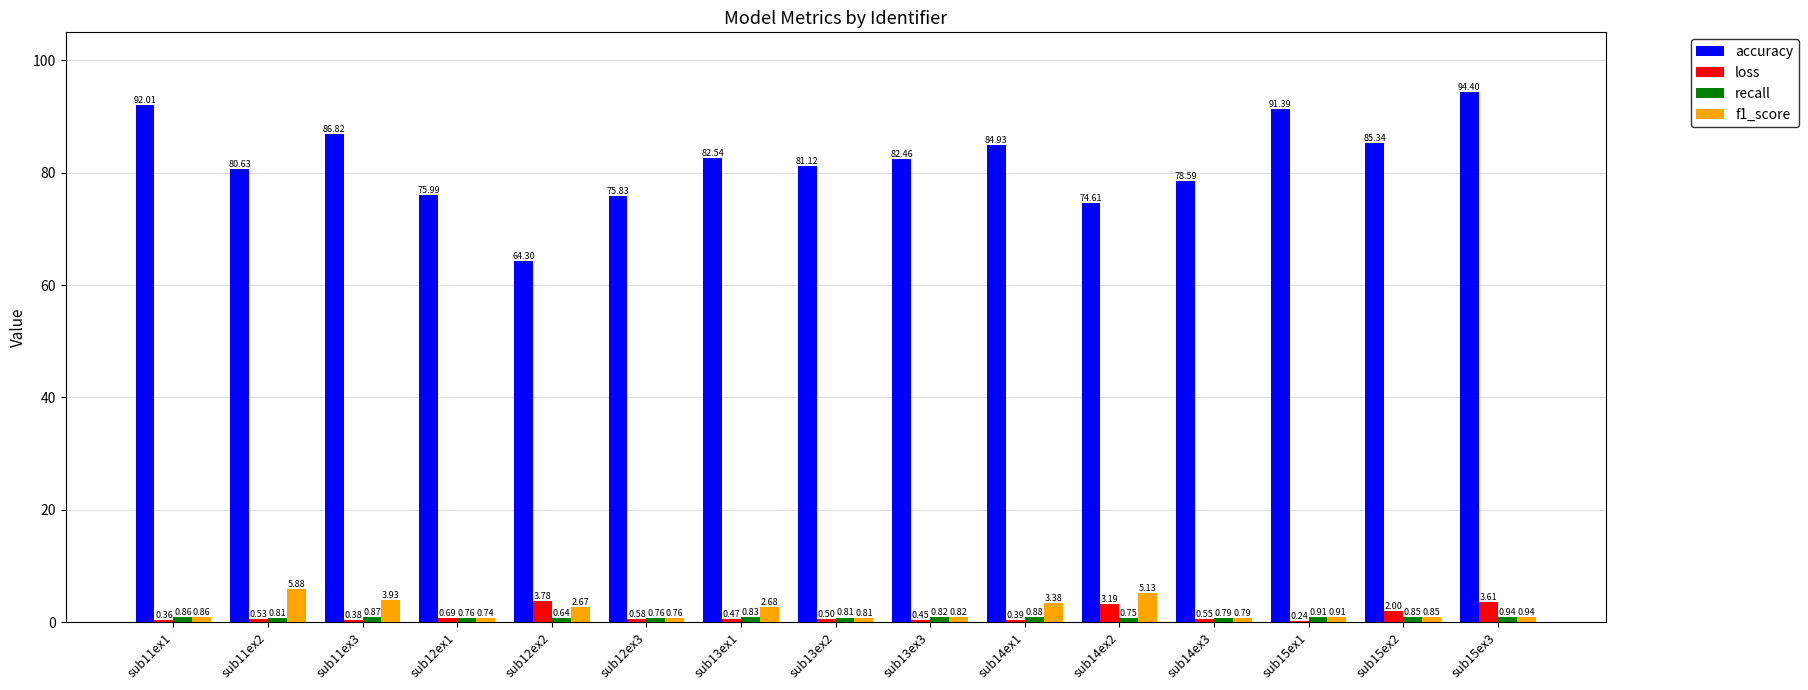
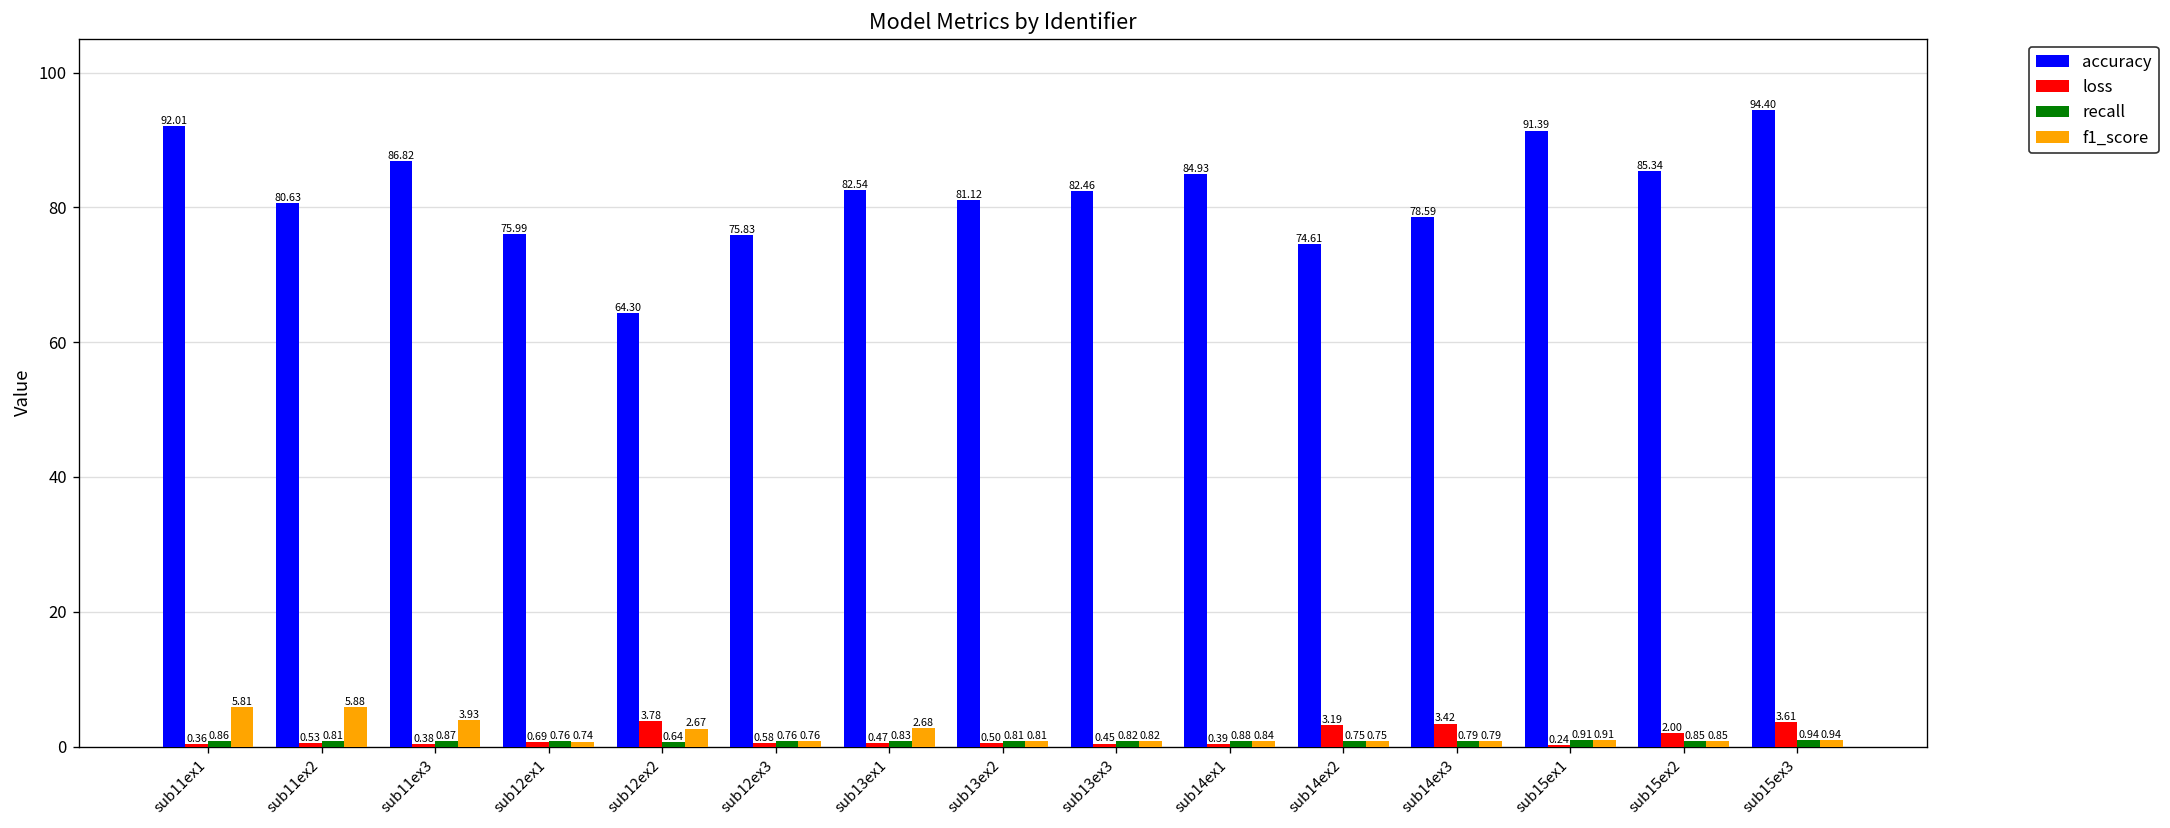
f1_score, sub11ex1: 0.86 -> 5.81
f1_score, sub14ex1: 3.38 -> 0.84
f1_score, sub14ex2: 5.13 -> 0.75
loss, sub14ex3: 0.55 -> 3.42
